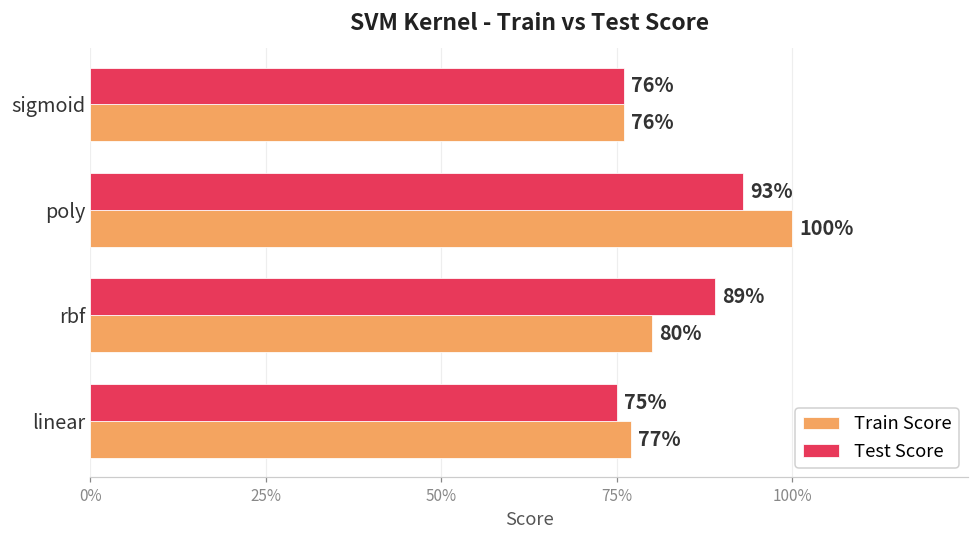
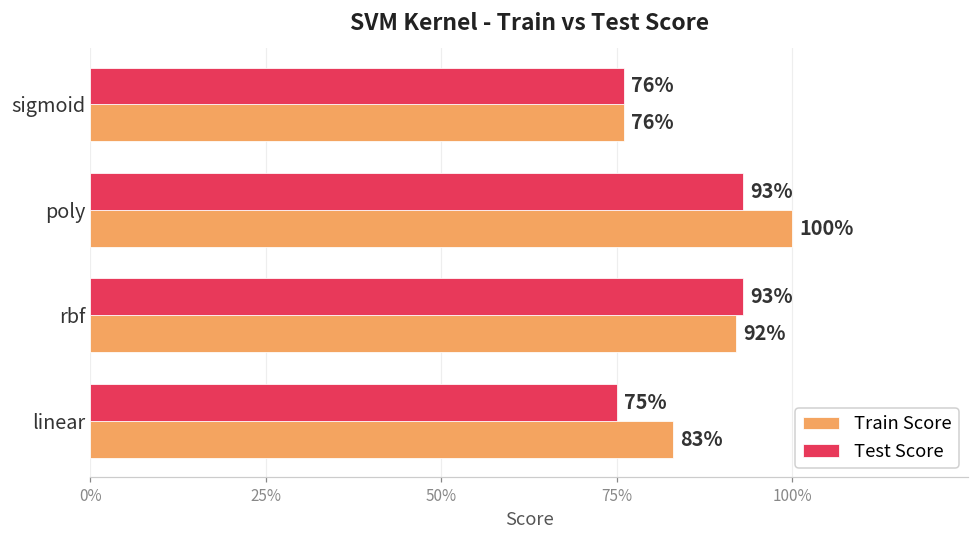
Test Score, rbf: 89% -> 93%
Train Score, rbf: 80% -> 92%
Train Score, linear: 77% -> 83%
